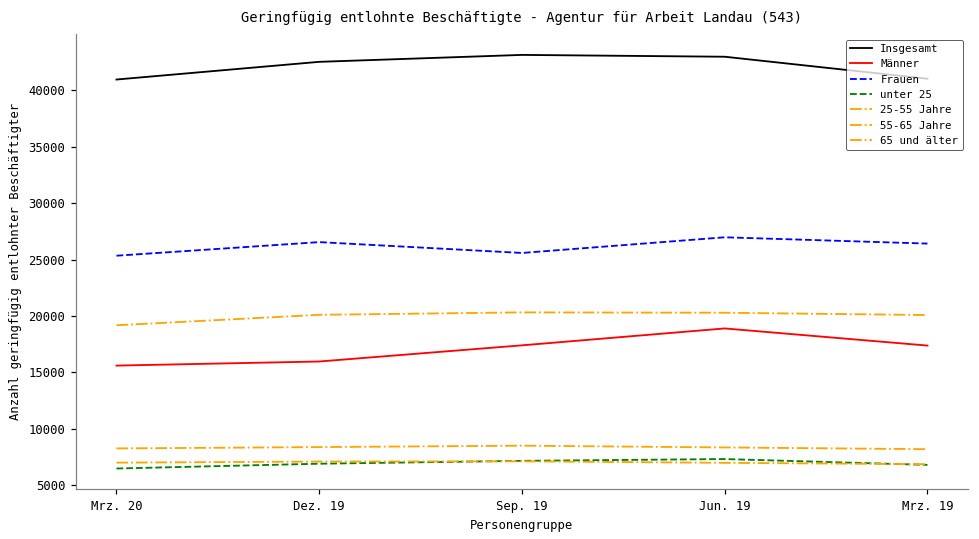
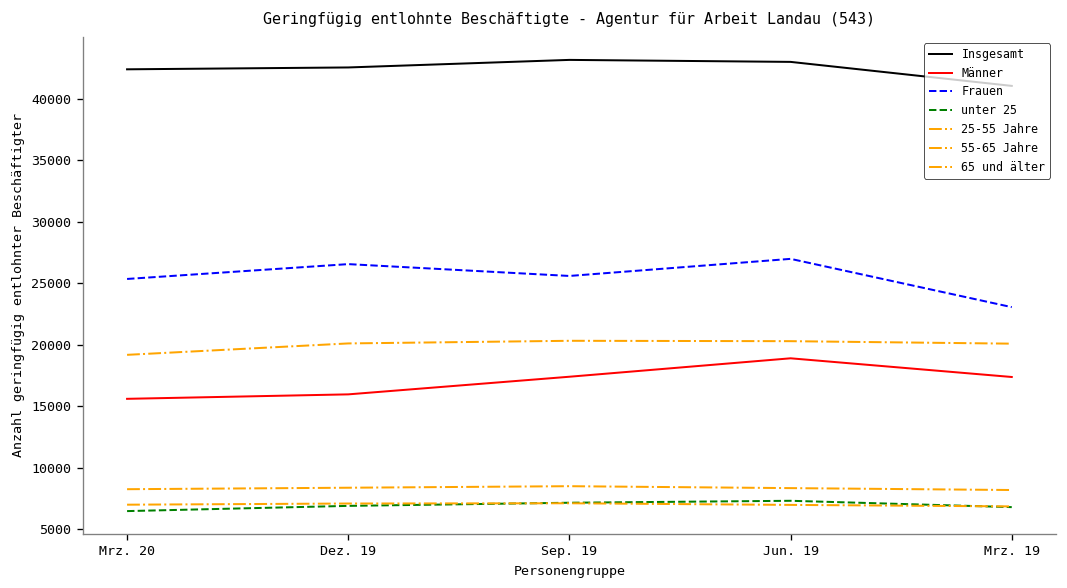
Insgesamt, Mrz. 20: 41000 -> 42400
Frauen, Mrz. 19: 26400 -> 23100
